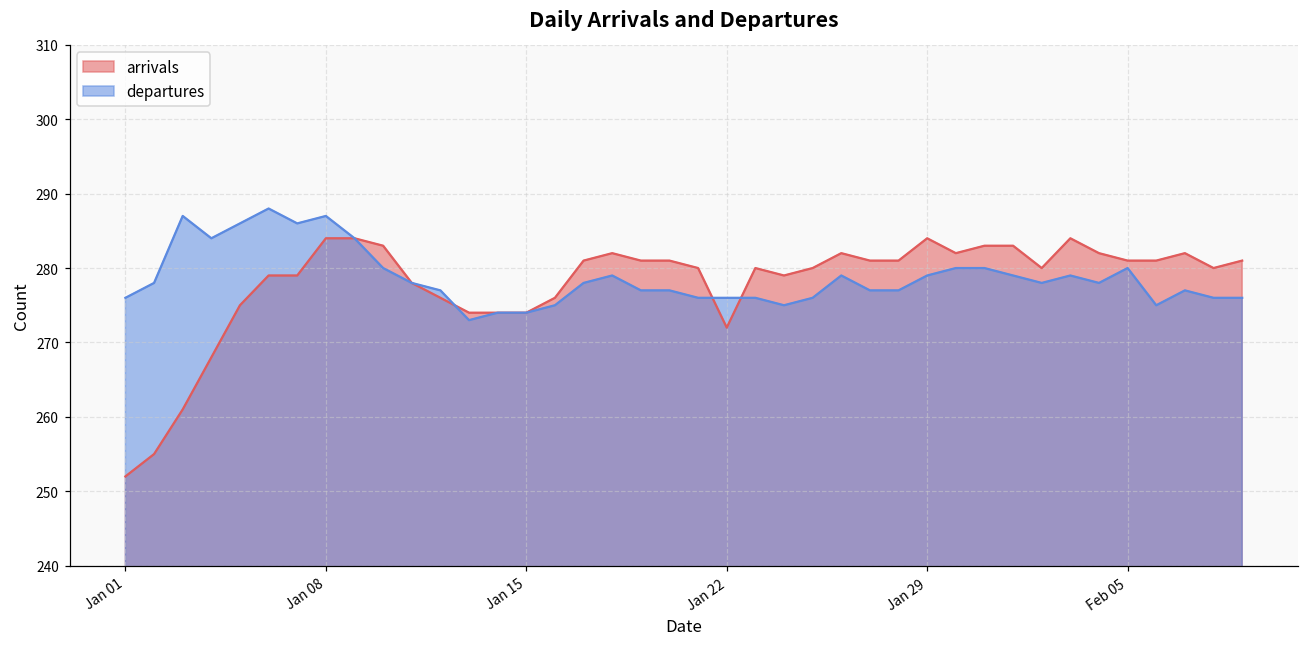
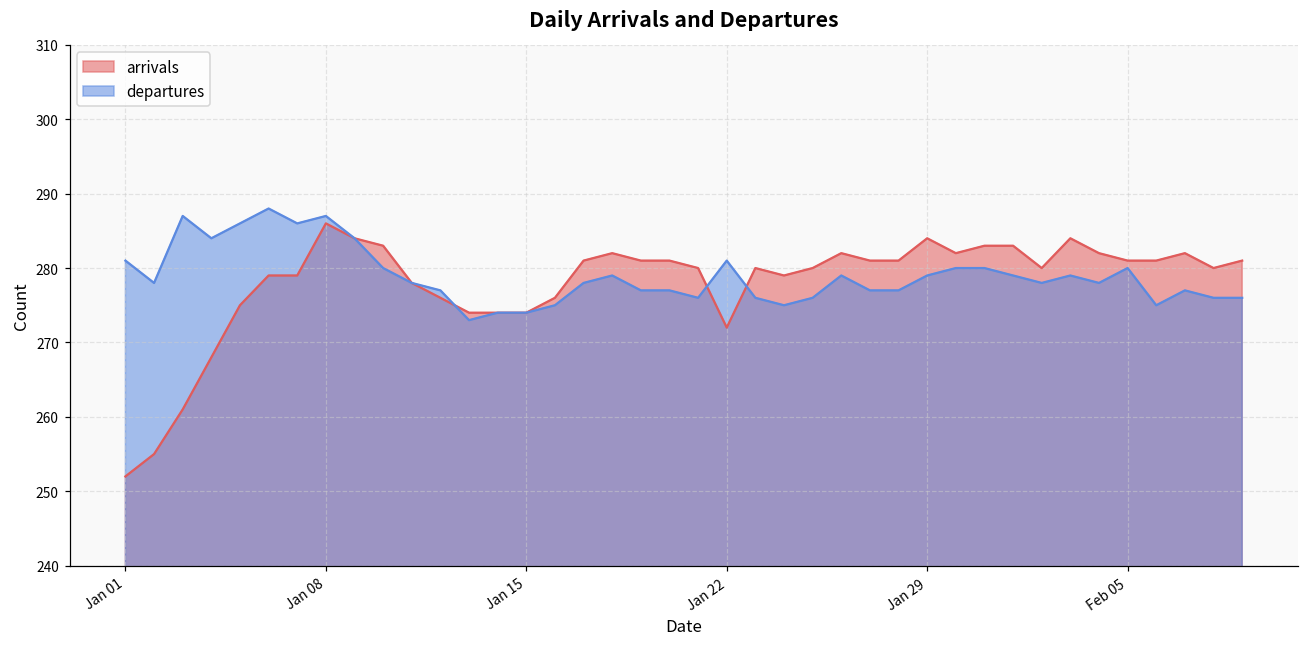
departures, Jan 01: 276 -> 281
arrivals, Jan 08: 284 -> 286
departures, Jan 22: 276 -> 281
